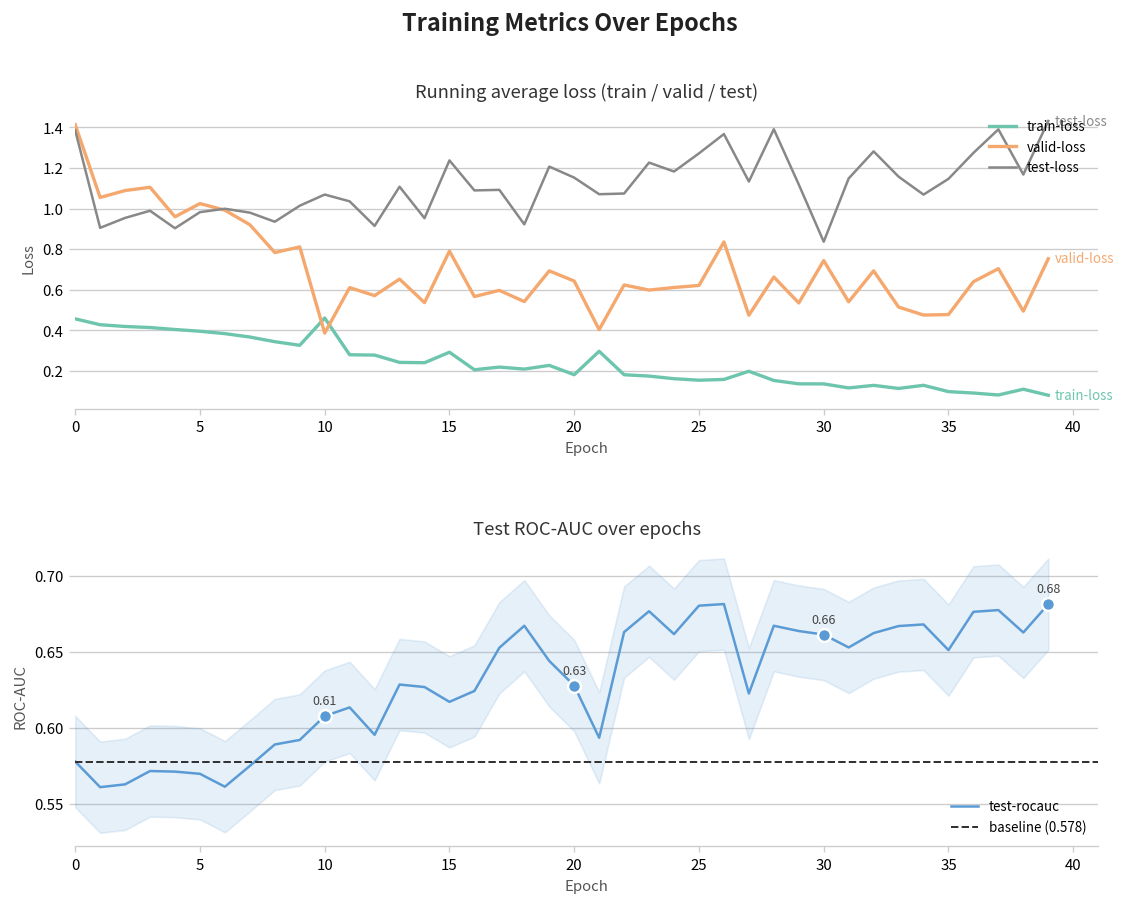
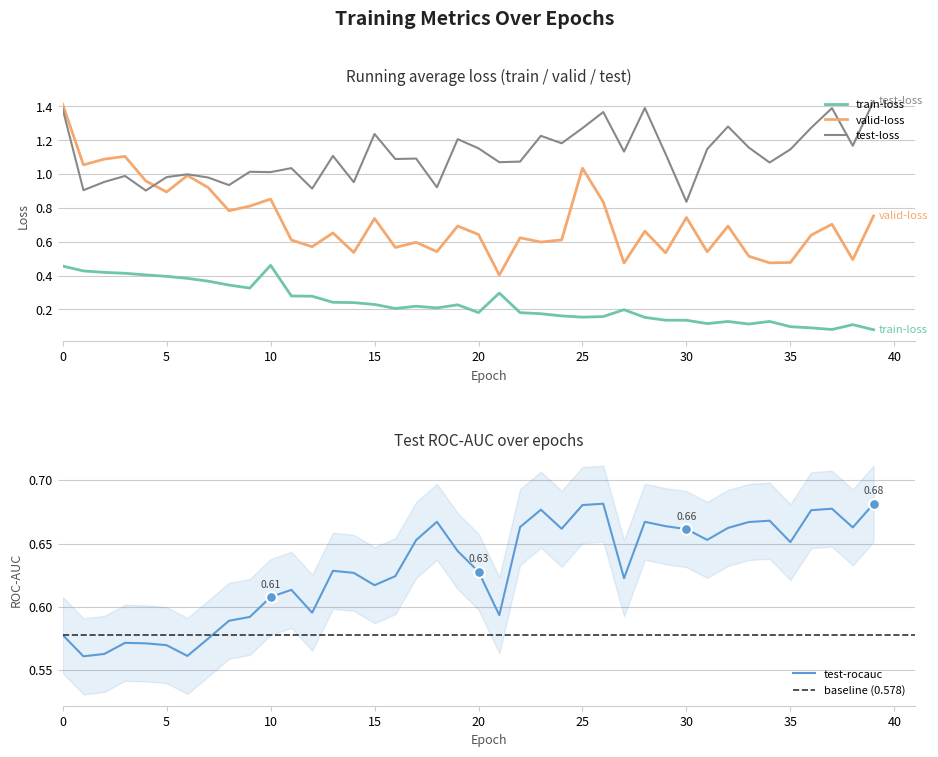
Running average loss (train / valid / test), valid-loss, 5: 1.02 -> 0.89
Running average loss (train / valid / test), valid-loss, 10: 0.39 -> 0.85
Running average loss (train / valid / test), test-loss, 10: 1.07 -> 1.01
Running average loss (train / valid / test), train-loss, 15: 0.29 -> 0.23
Running average loss (train / valid / test), valid-loss, 15: 0.79 -> 0.74
Running average loss (train / valid / test), valid-loss, 25: 0.62 -> 1.03
